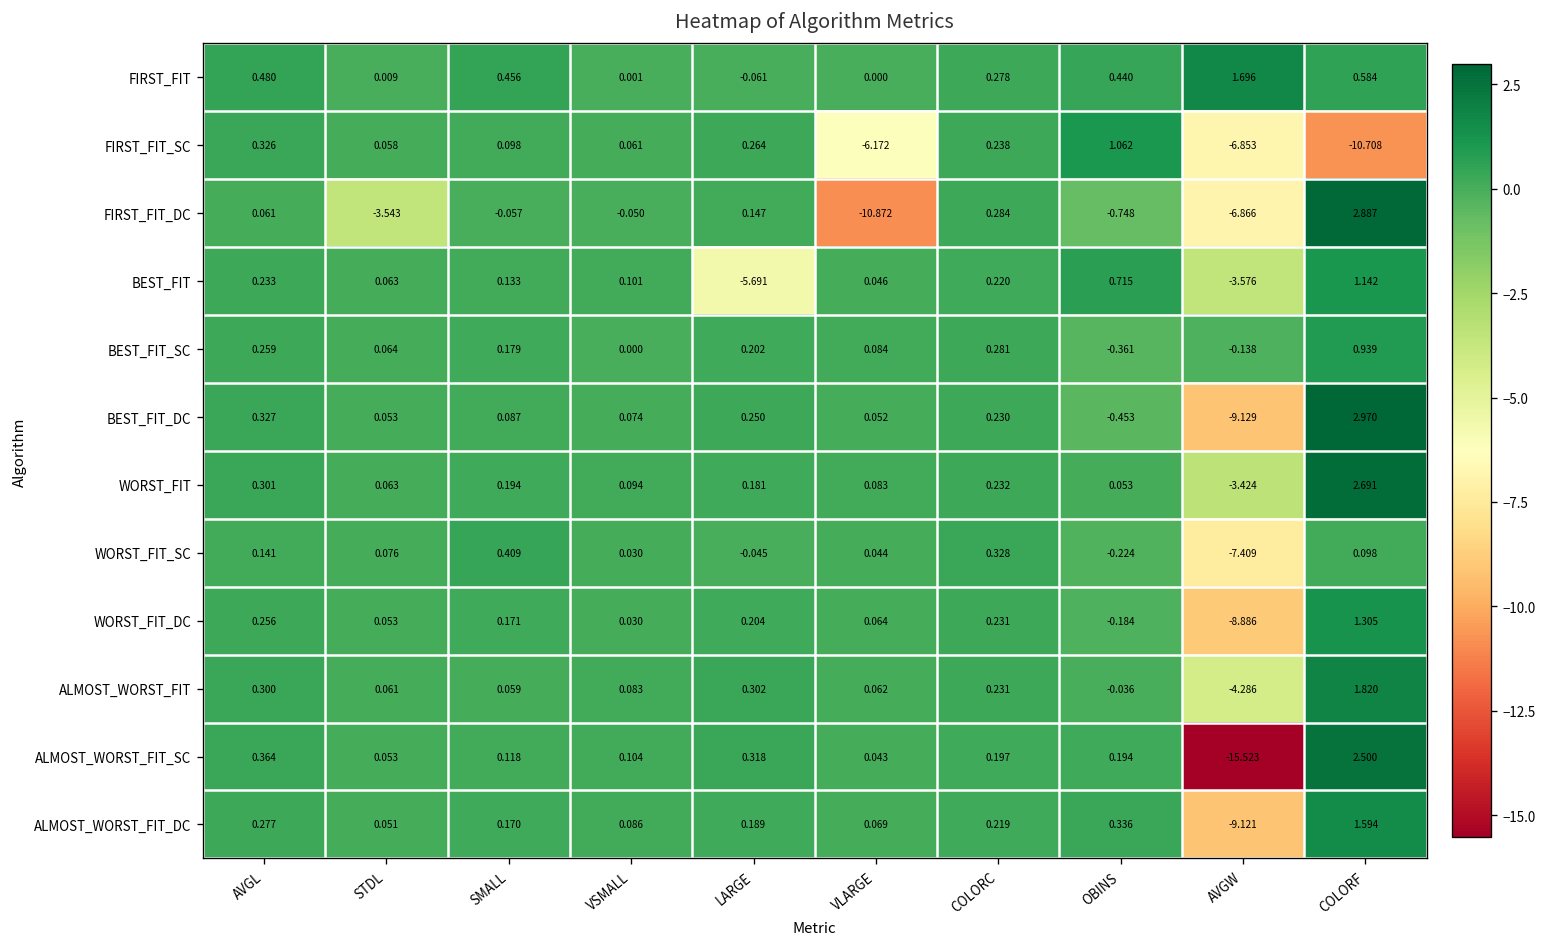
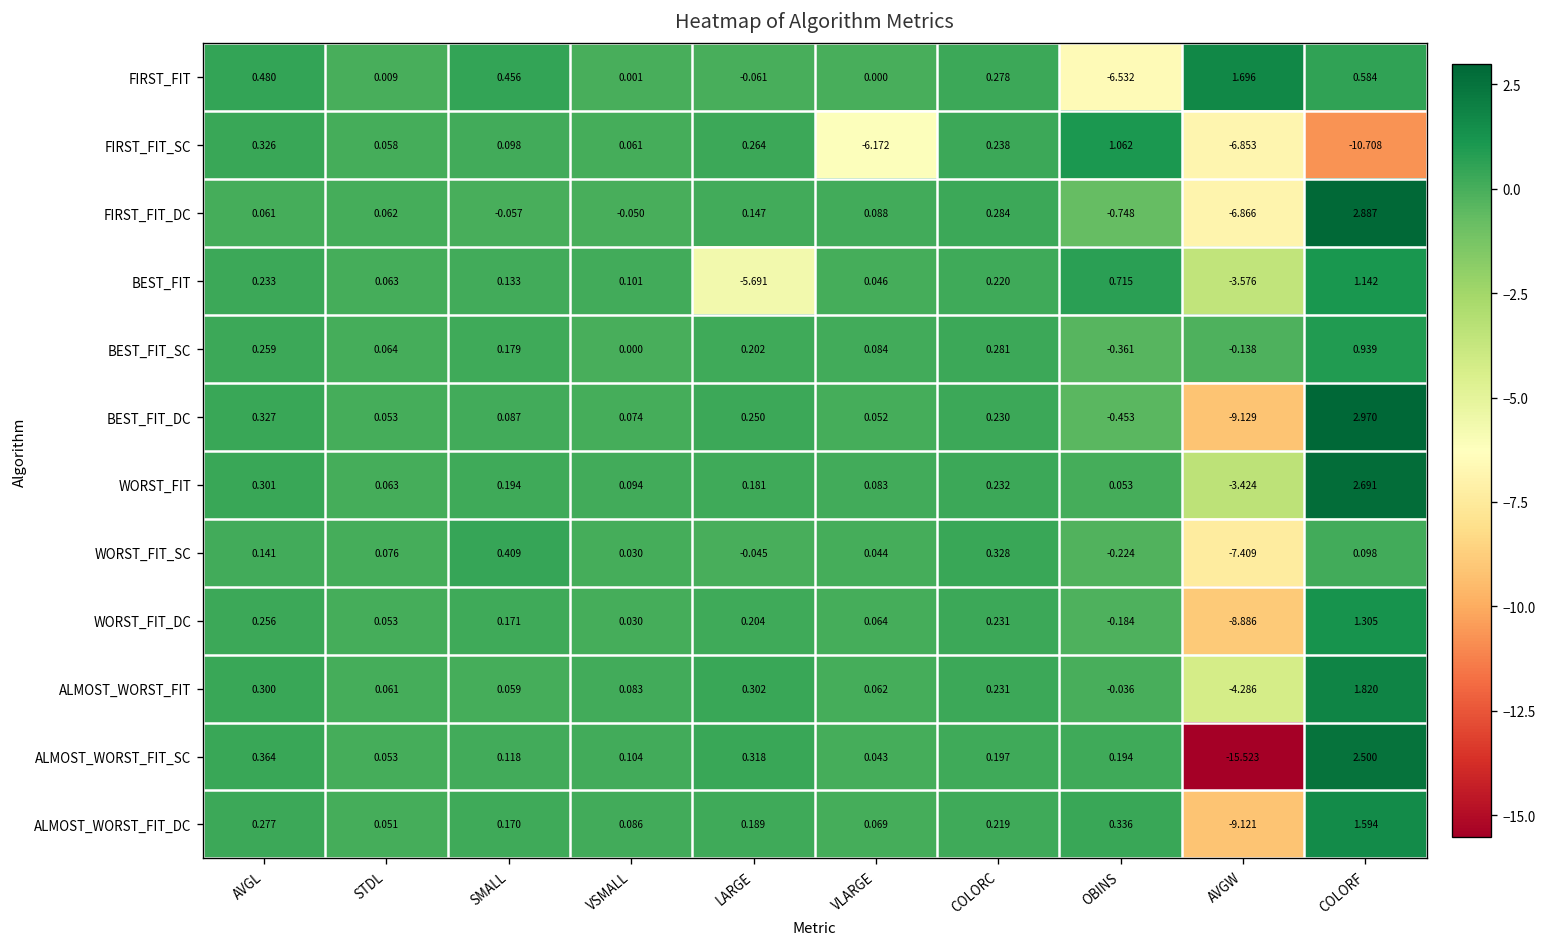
FIRST_FIT, OBINS: 0.440 -> -6.532
FIRST_FIT_DC, STDL: -3.543 -> 0.062
FIRST_FIT_DC, VLARGE: -10.872 -> 0.088
